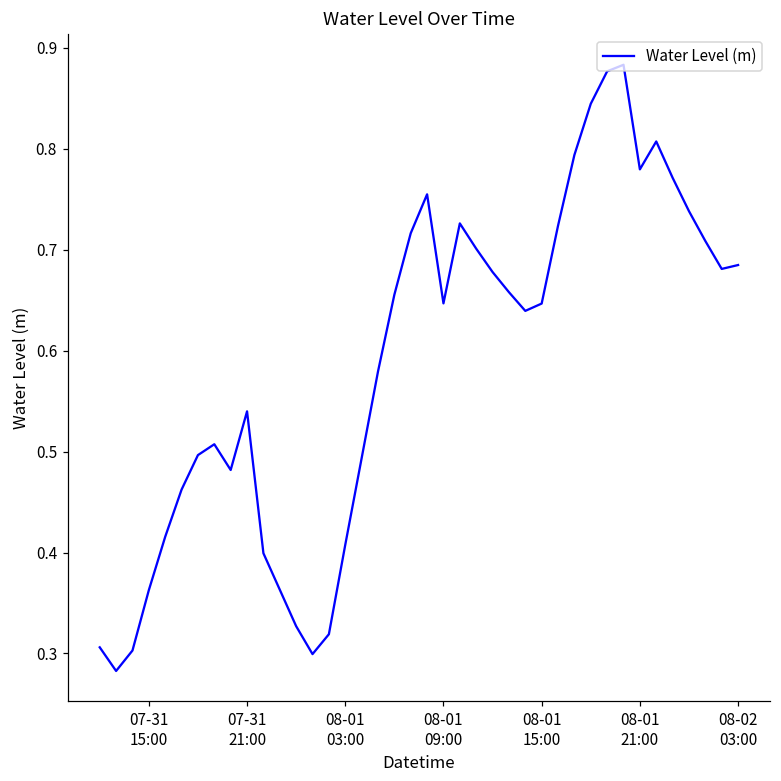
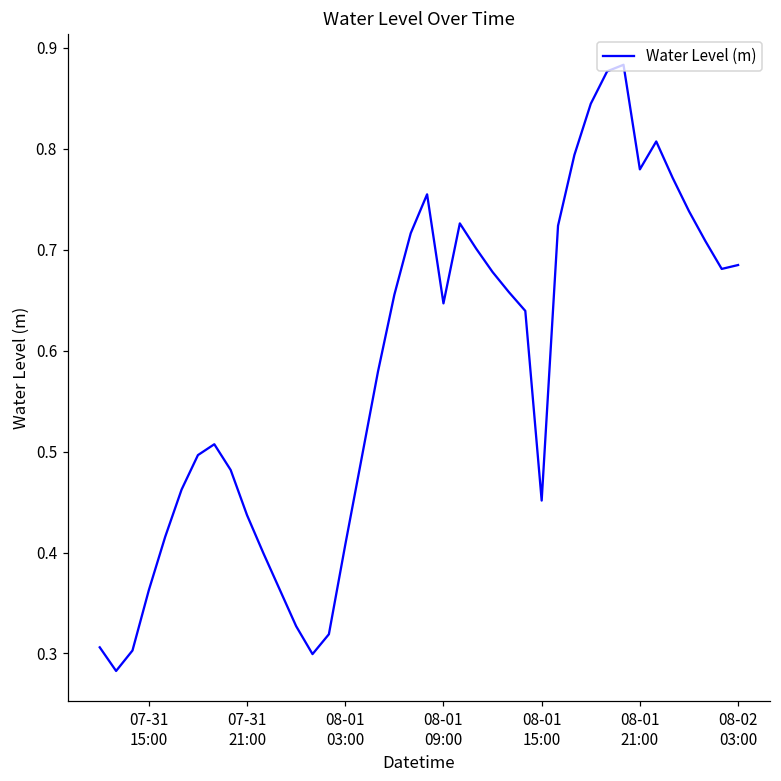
07-31 21:00: 0.54 -> 0.44
08-01 15:00: 0.65 -> 0.45
